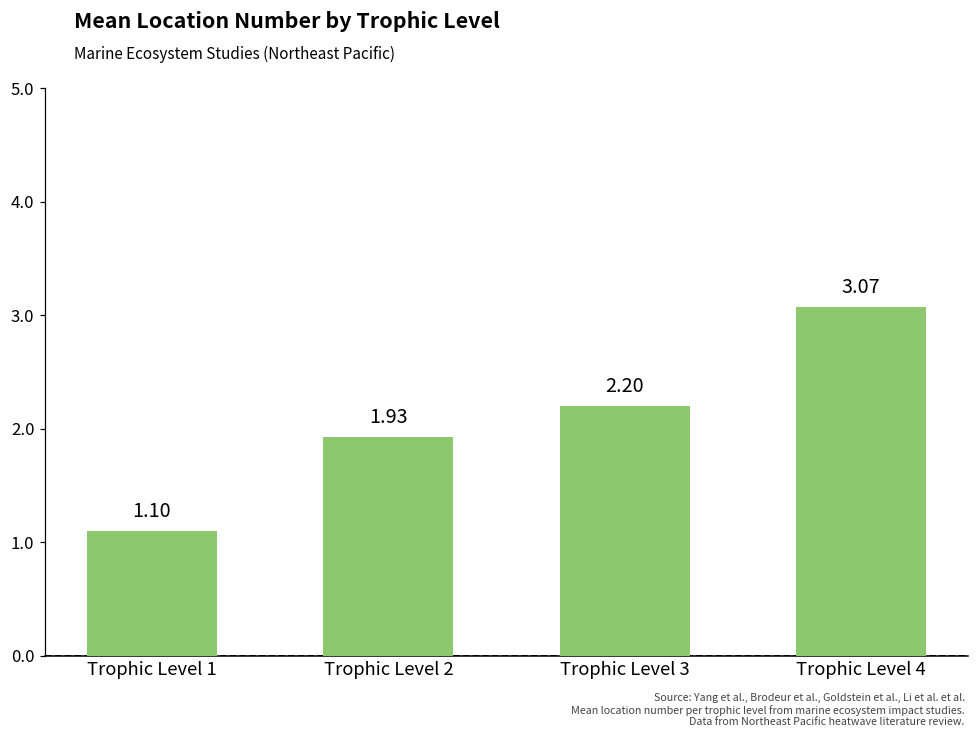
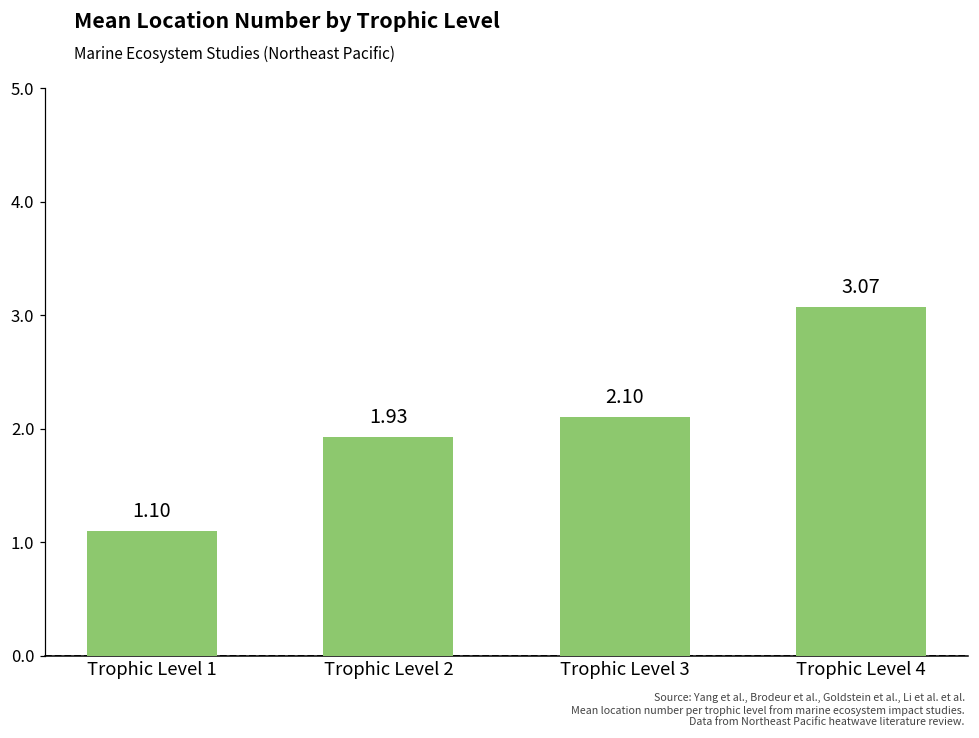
Trophic Level 3: 2.20 -> 2.10
